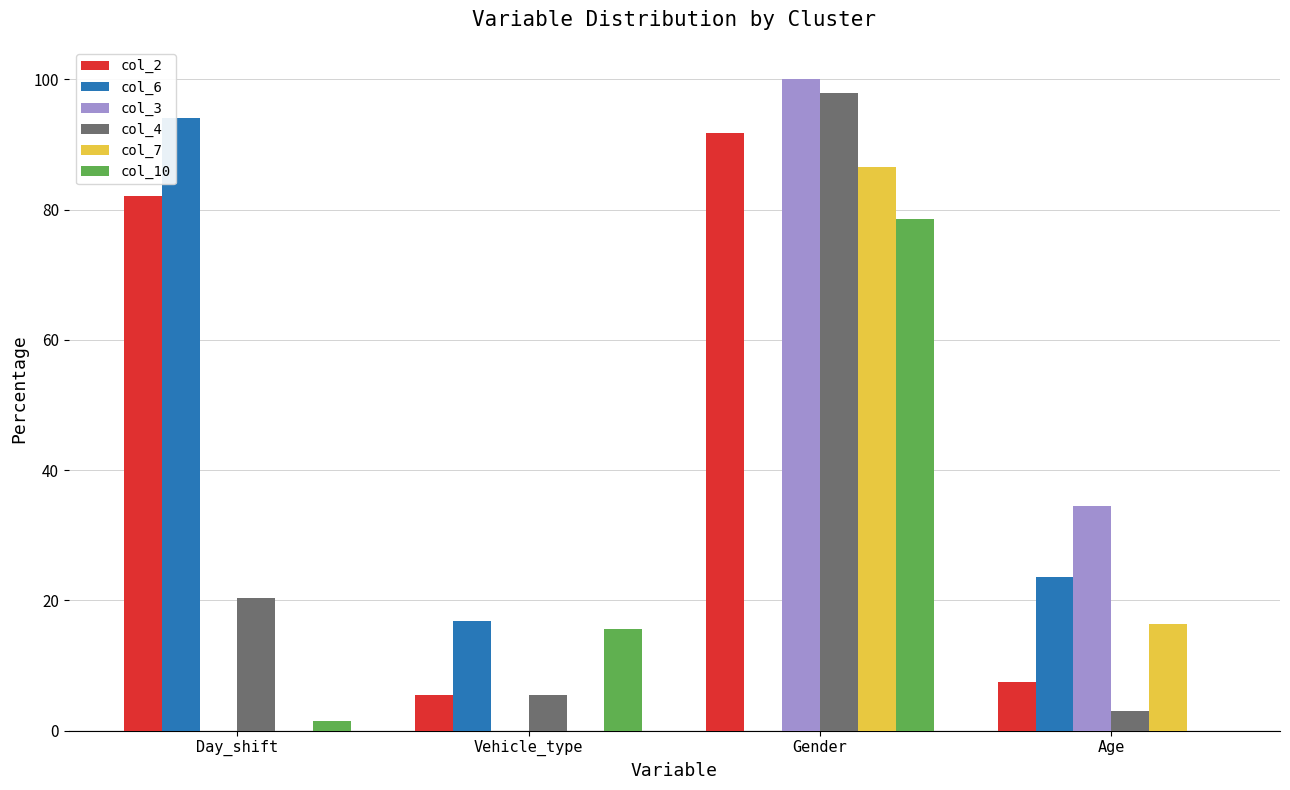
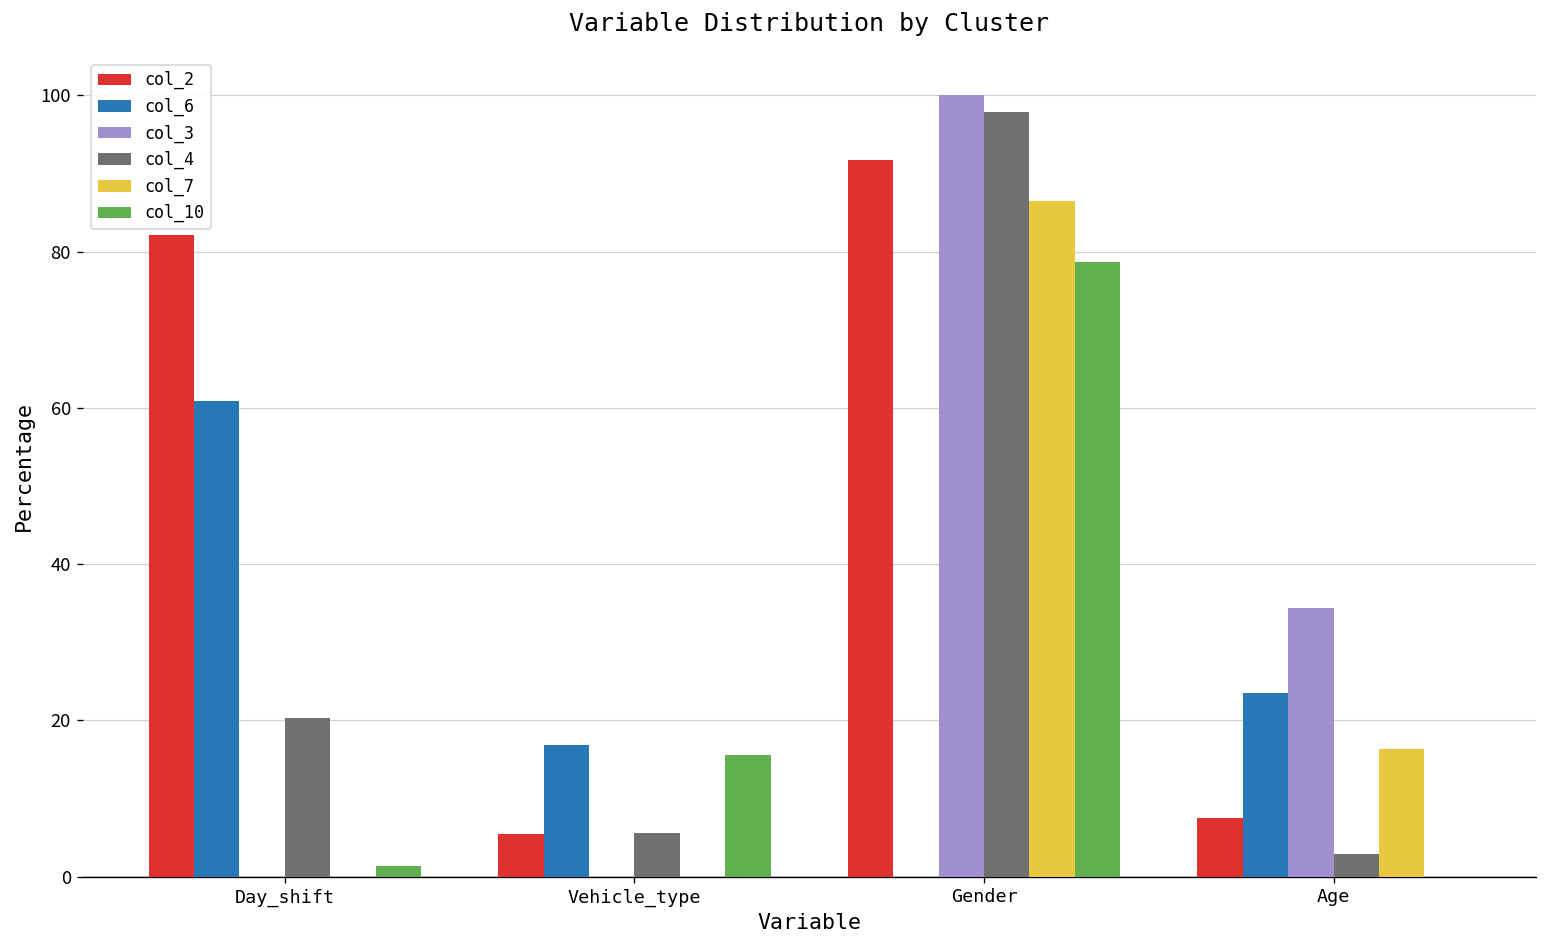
col_6, Day_shift: 94 -> 61
